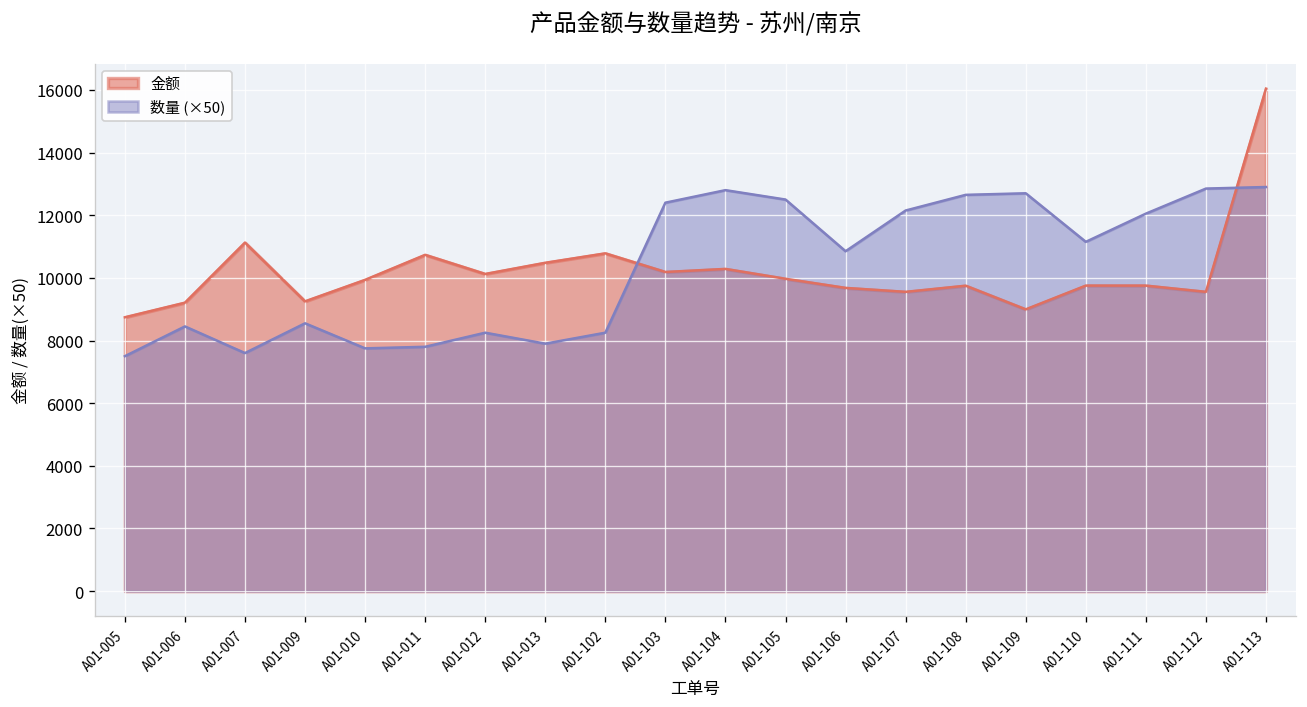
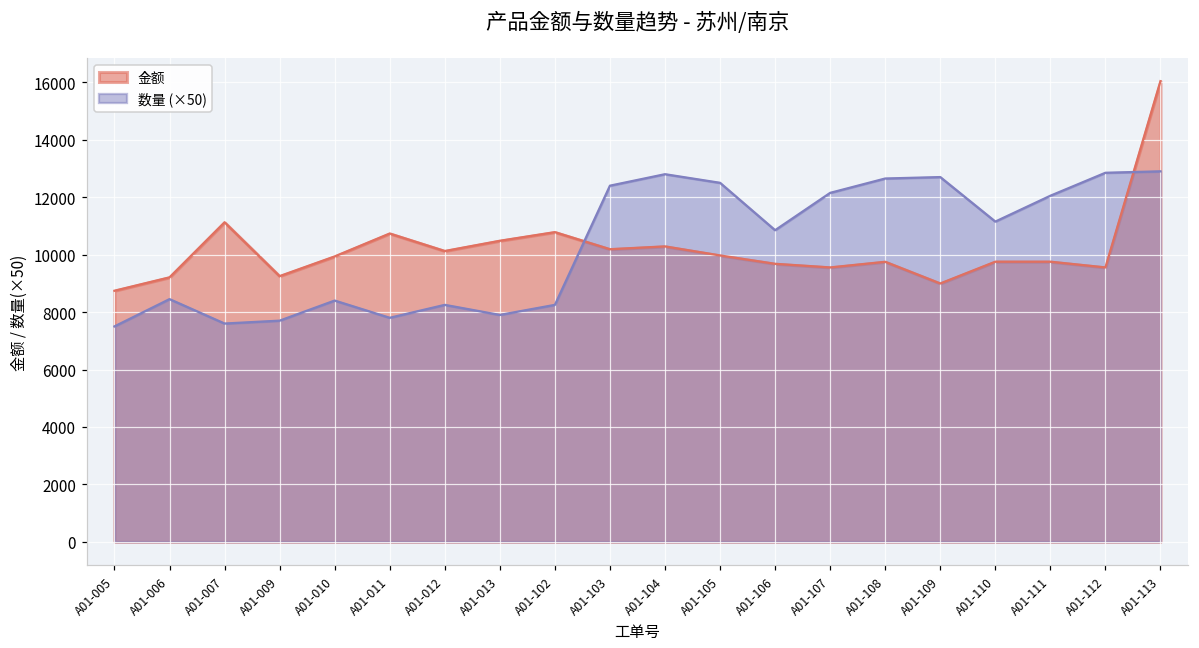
数量 (×50), A01-009: 8600 -> 7700
数量 (×50), A01-010: 7800 -> 8400
